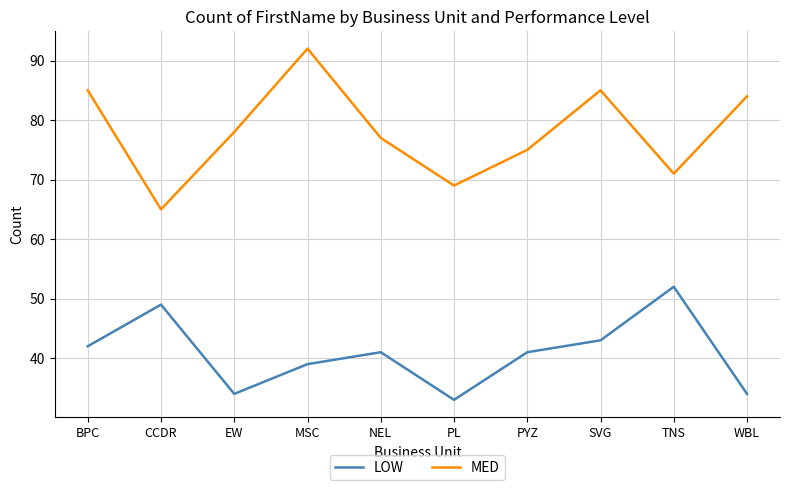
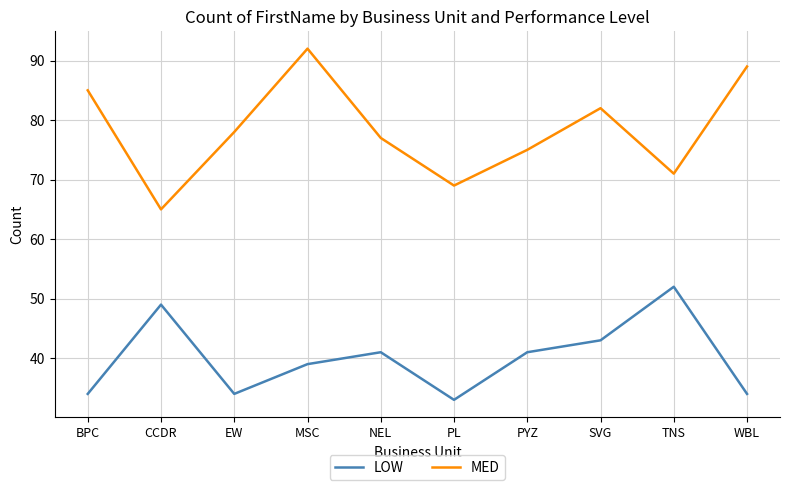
LOW, BPC: 42 -> 34
MED, SVG: 85 -> 82
MED, WBL: 84 -> 89
